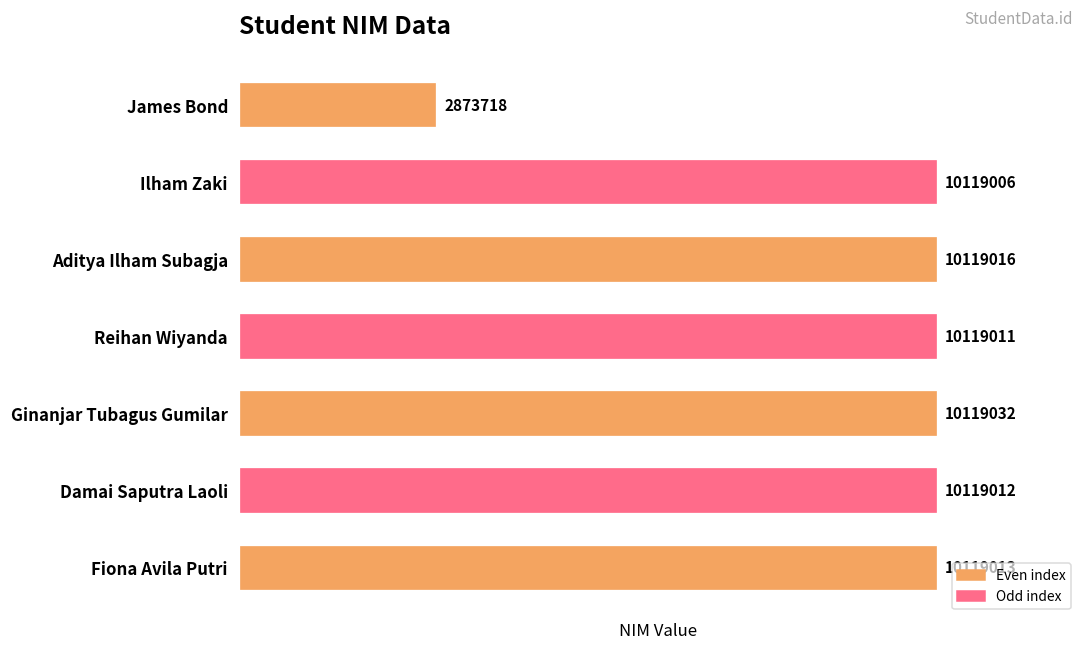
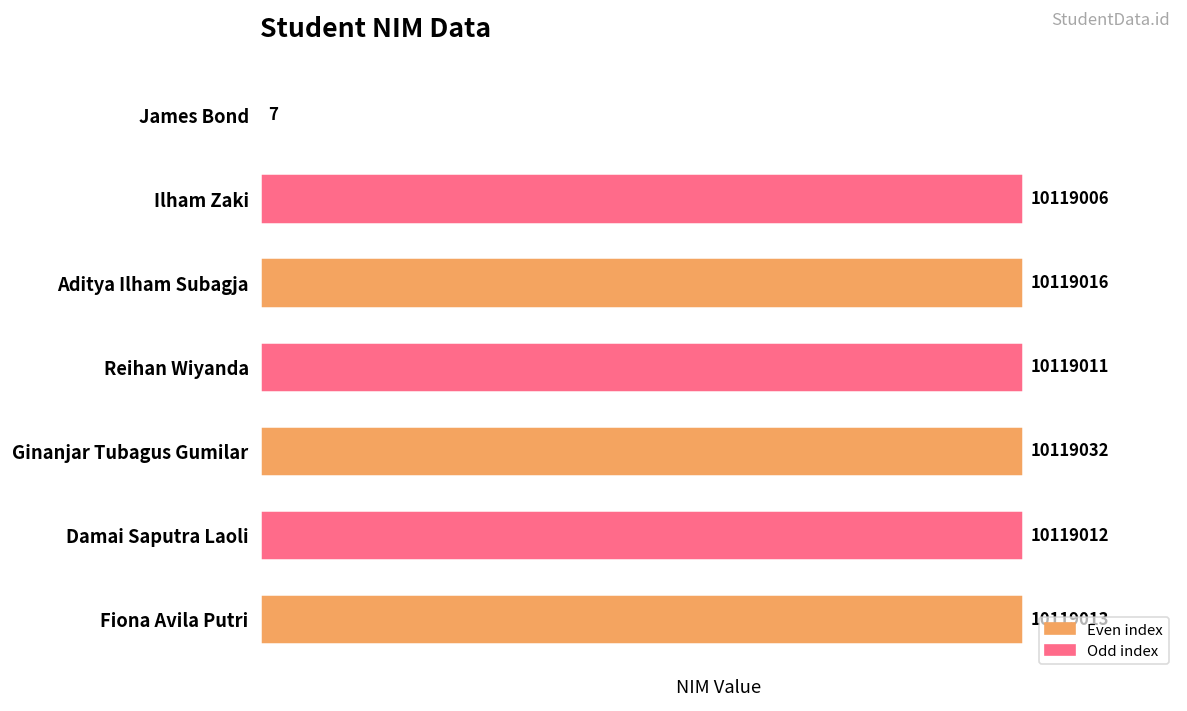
James Bond: 2873718 -> 7
